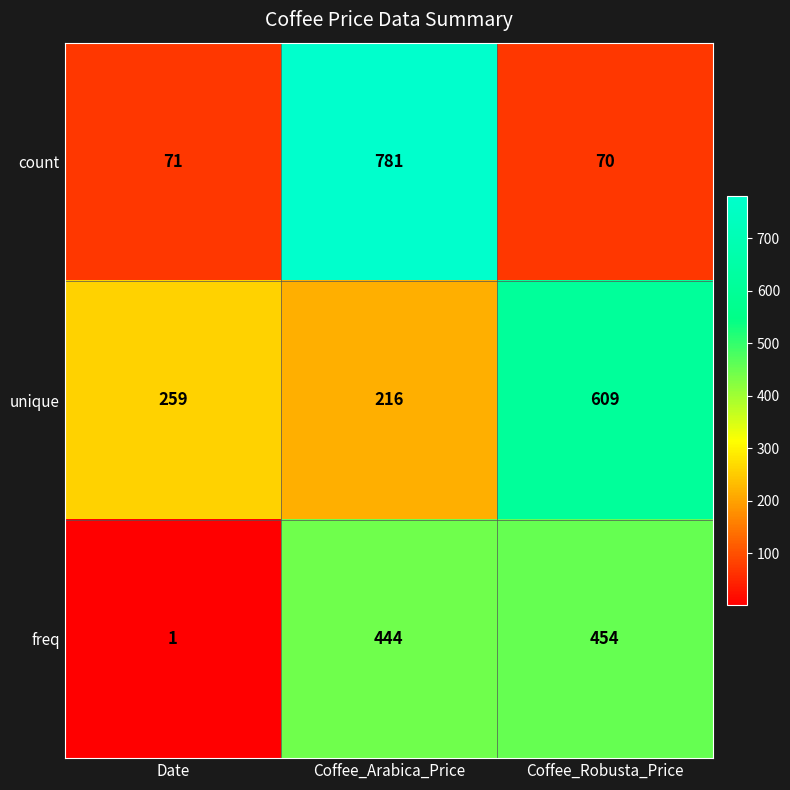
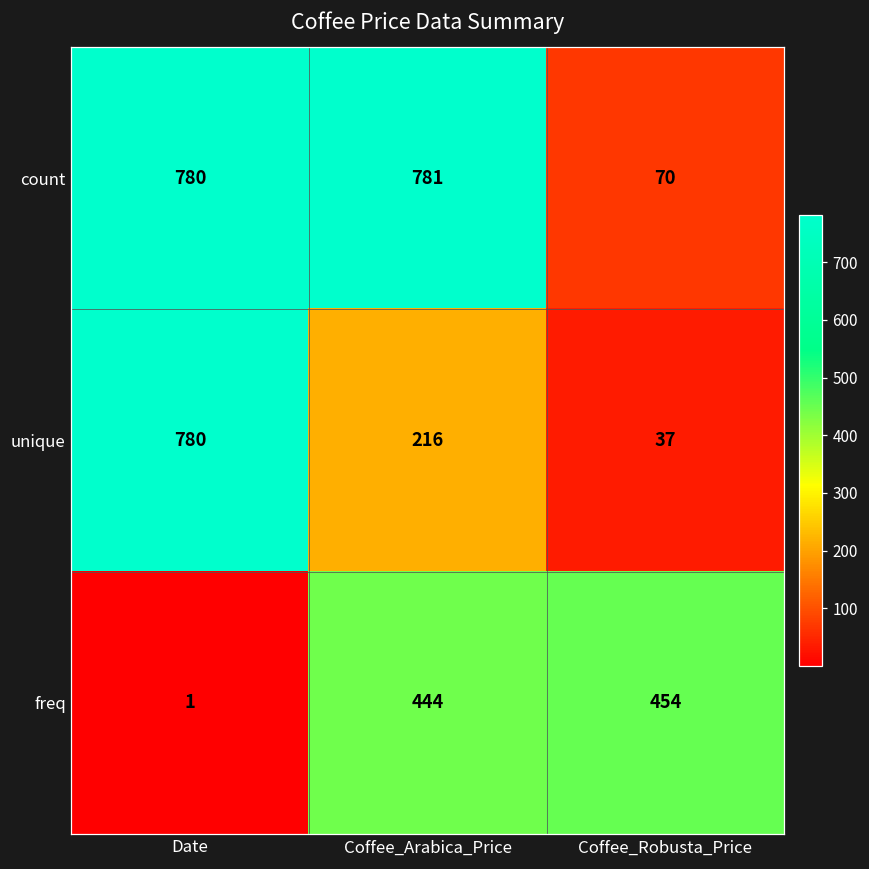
count, Date: 71 -> 780
unique, Date: 259 -> 780
unique, Coffee_Robusta_Price: 609 -> 37
